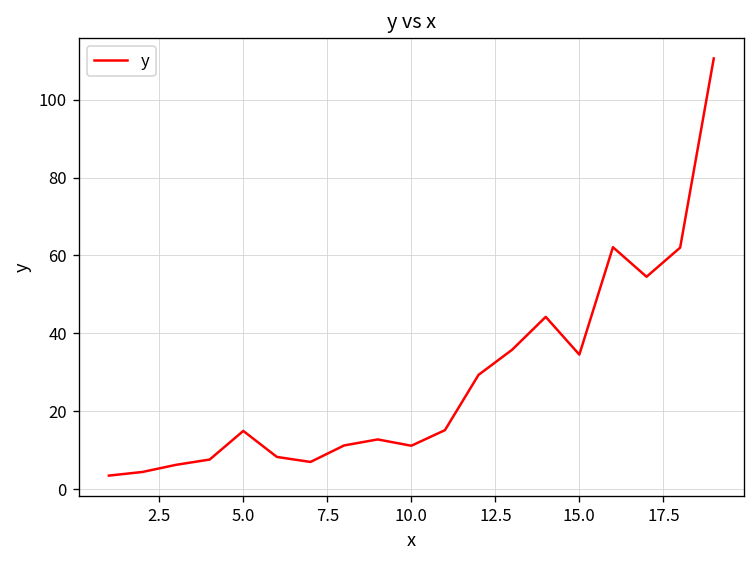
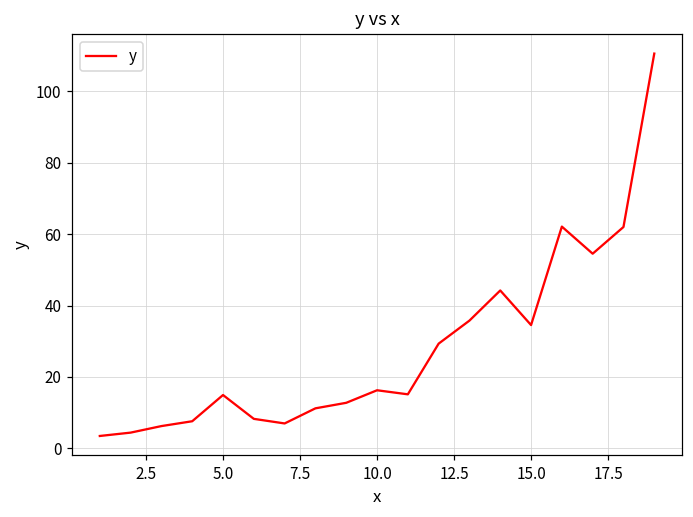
10.0: 11 -> 16
